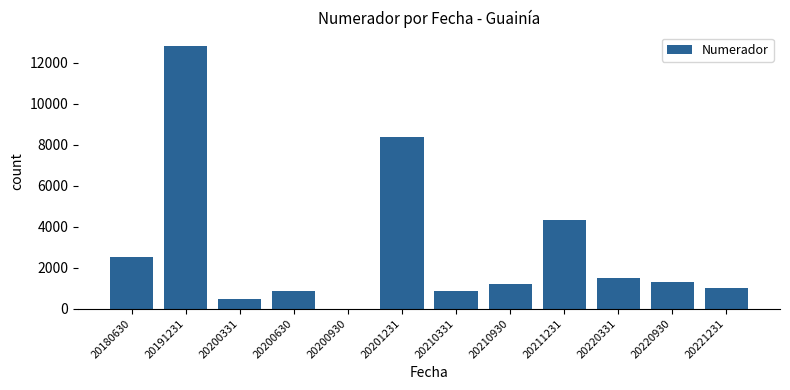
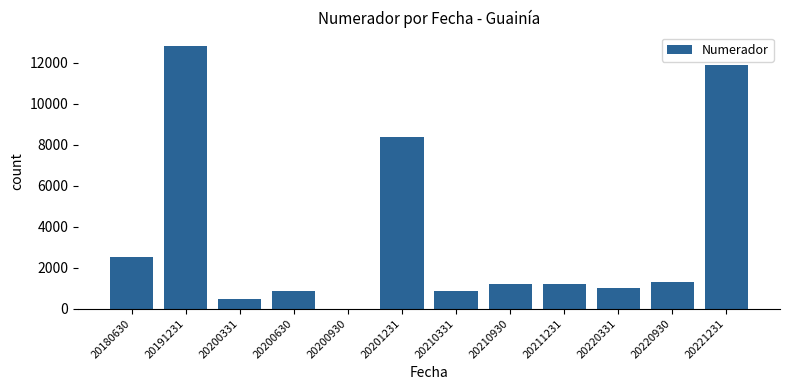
20211231: 4300 -> 1200
20220331: 1500 -> 1000
20221231: 1000 -> 11900
